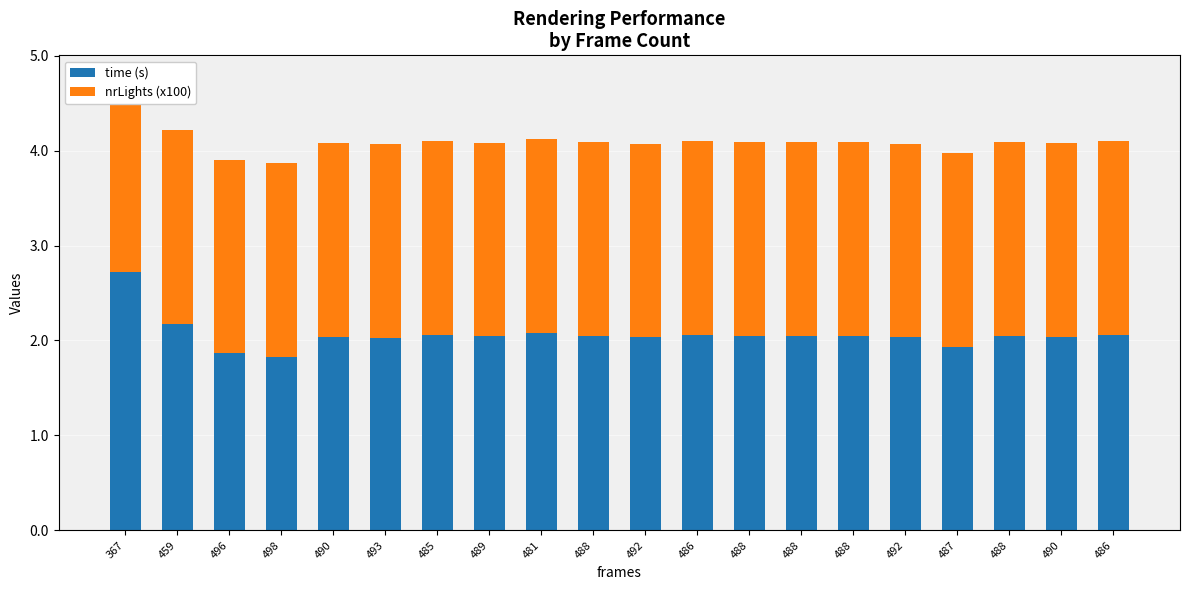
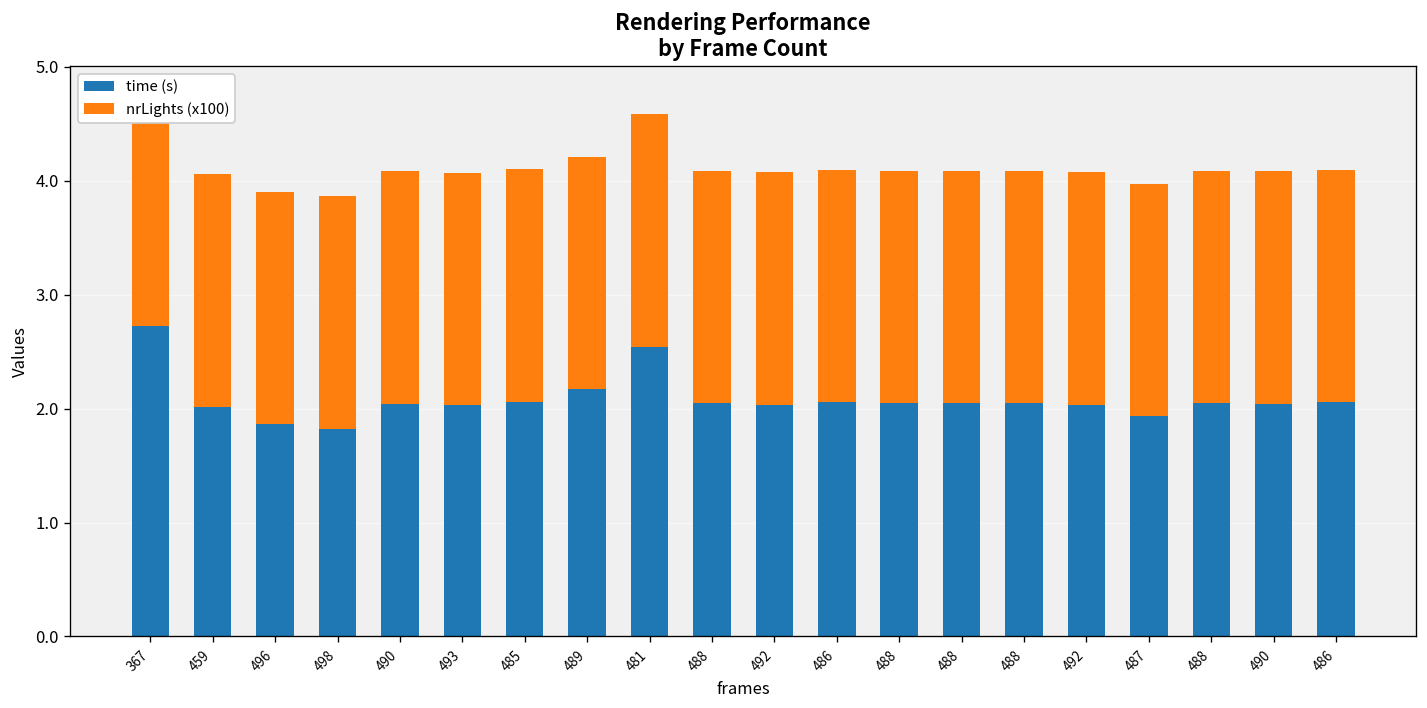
time (s), 459: 2.2 -> 2.0
time (s), 489: 2.0 -> 2.2
time (s), 481: 2.1 -> 2.5
